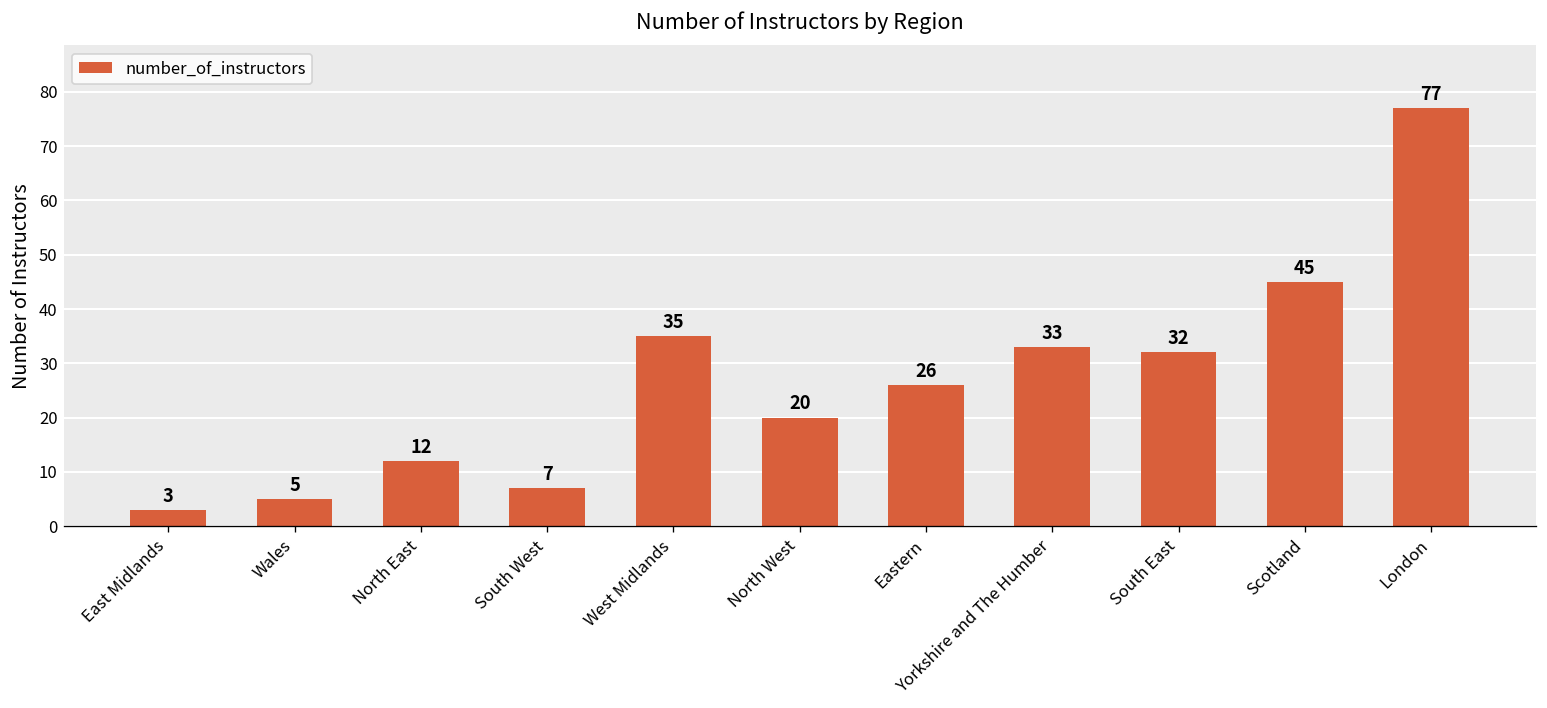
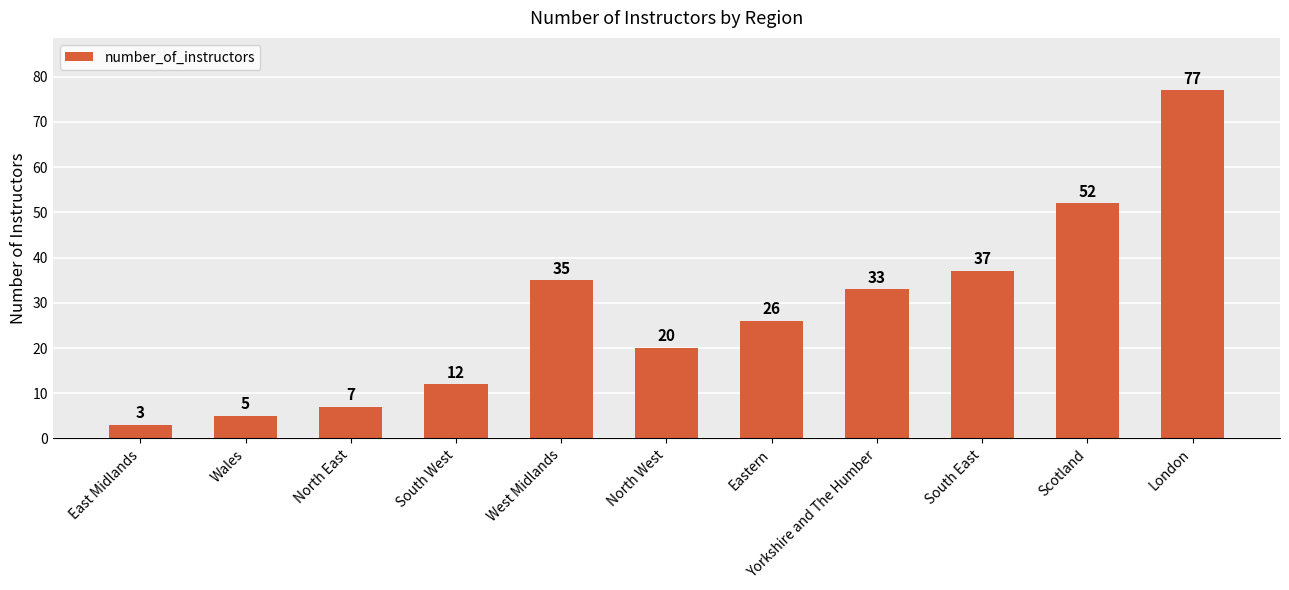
North East: 12 -> 7
South West: 7 -> 12
South East: 32 -> 37
Scotland: 45 -> 52
